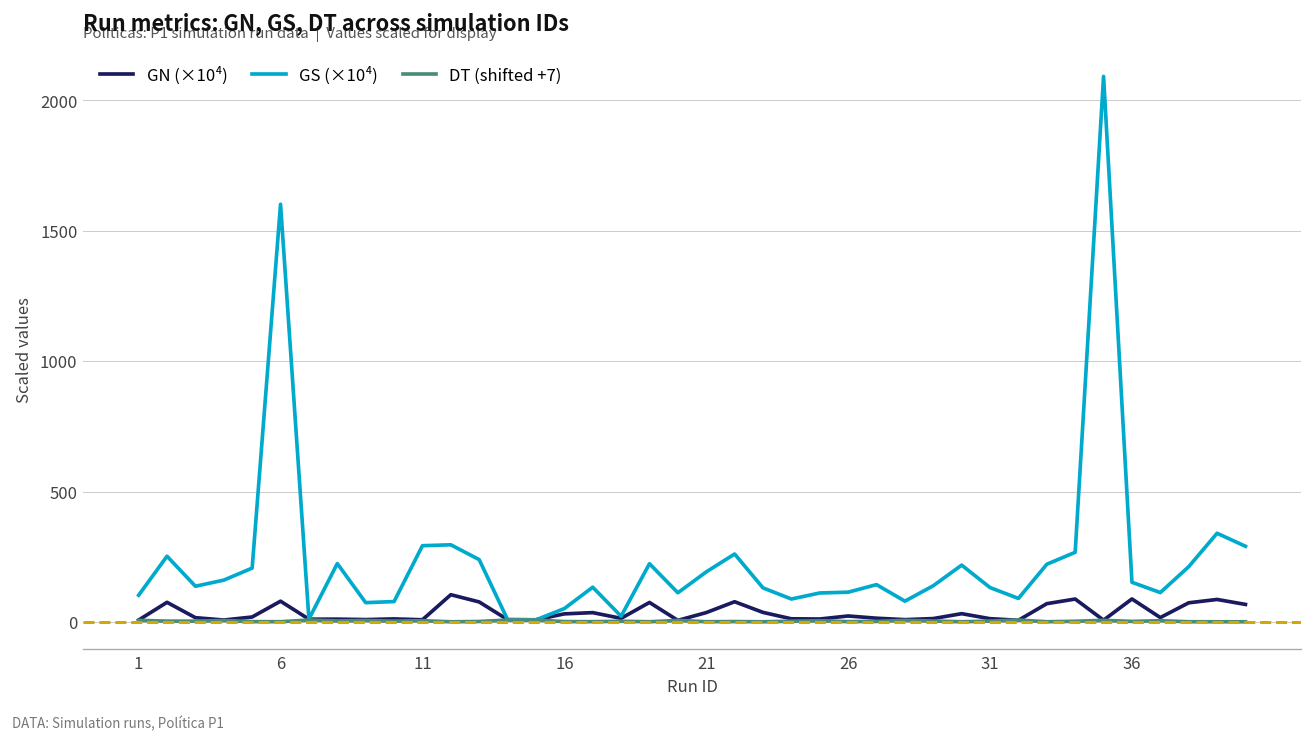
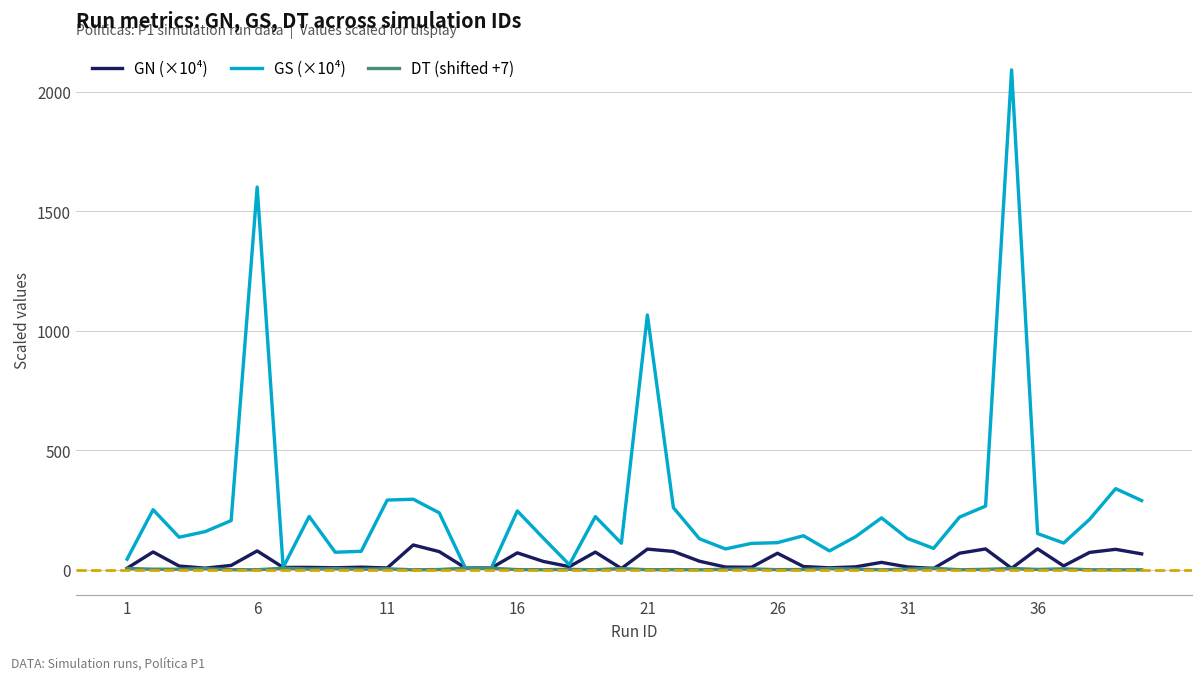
GS (×10⁴), 1: 100 -> 40
GN (×10⁴), 16: 30 -> 70
GS (×10⁴), 16: 50 -> 250
GN (×10⁴), 21: 40 -> 90
GS (×10⁴), 21: 190 -> 1070
GN (×10⁴), 26: 20 -> 70
